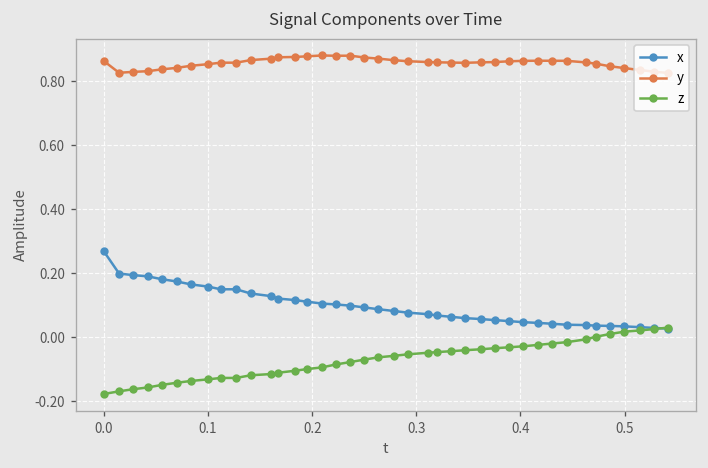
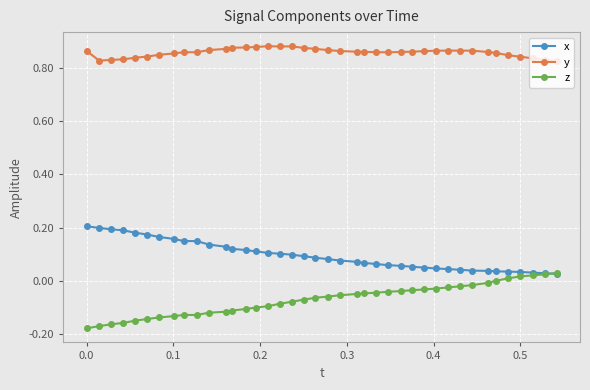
x, 0.0: 0.27 -> 0.20
